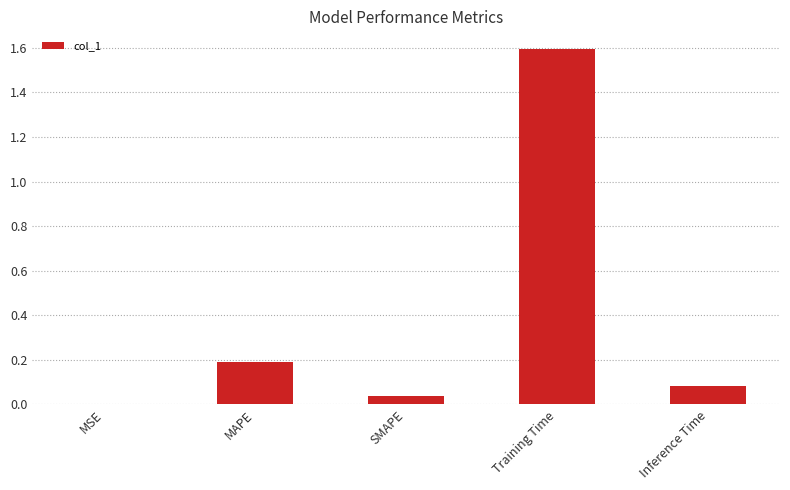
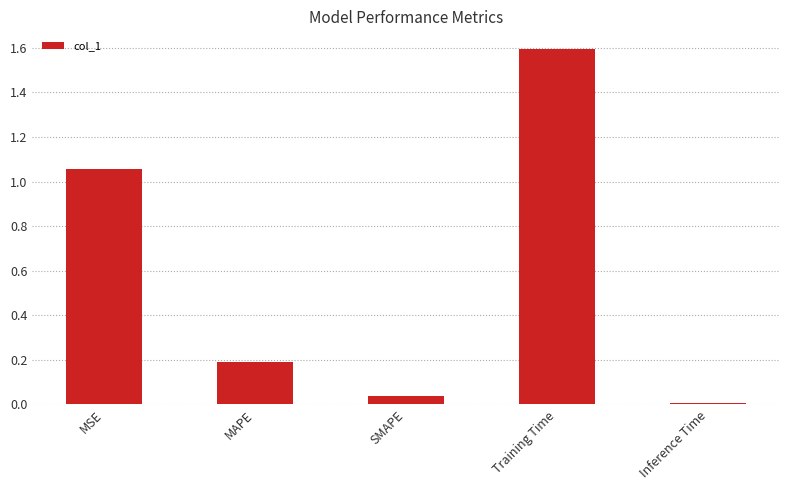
MSE: 0.00 -> 1.06
Inference Time: 0.08 -> 0.01
